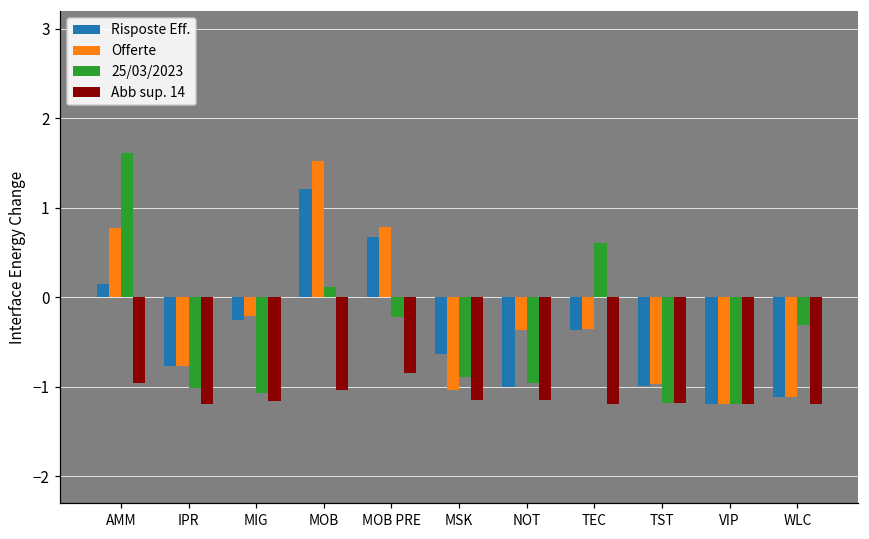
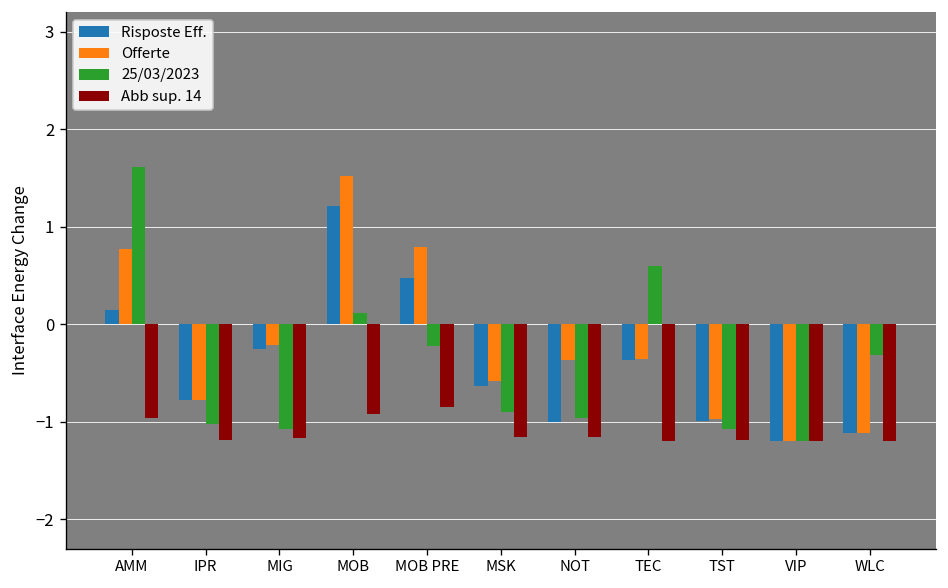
Abb sup. 14, MOB: -1.0 -> -0.9
Risposte Eff., MOB PRE: 0.7 -> 0.5
Offerte, MSK: -1.0 -> -0.6
25/03/2023, TST: -1.2 -> -1.1
